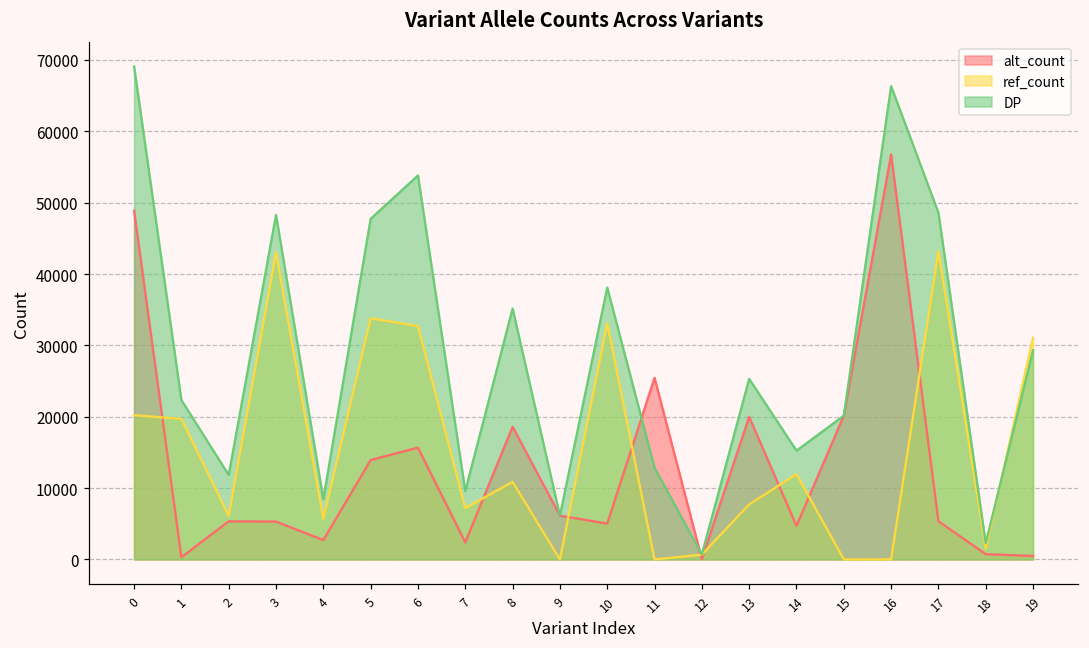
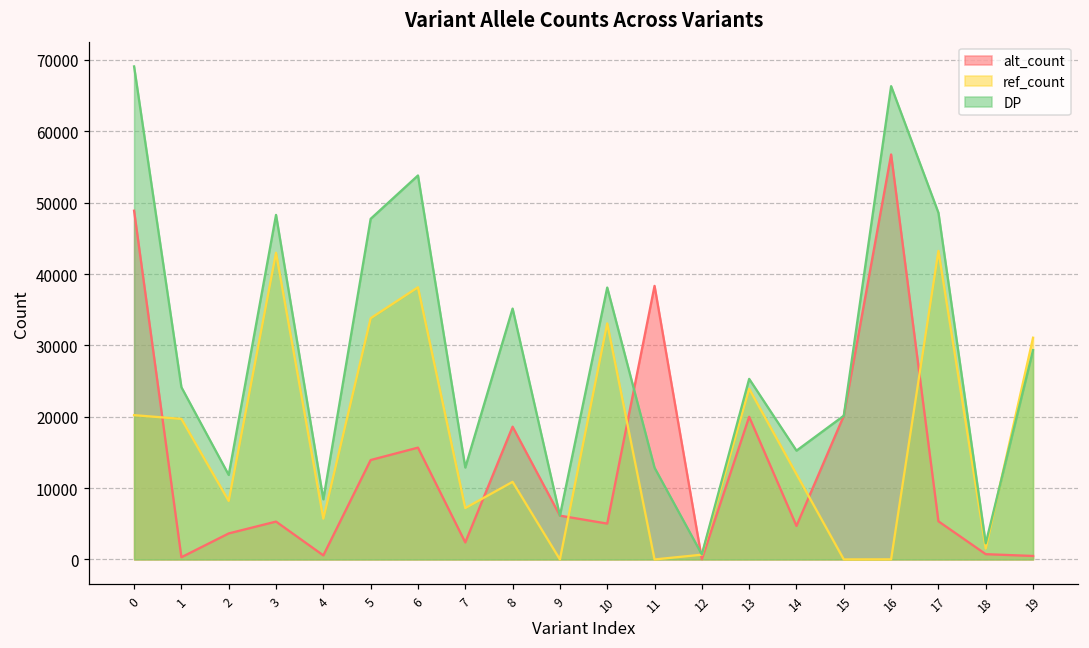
DP, 1: 22000 -> 24000
alt_count, 2: 5000 -> 4000
ref_count, 2: 6000 -> 8000
alt_count, 4: 3000 -> 1000
ref_count, 6: 33000 -> 38000
DP, 7: 10000 -> 13000
alt_count, 11: 25000 -> 38000
ref_count, 13: 8000 -> 24000
